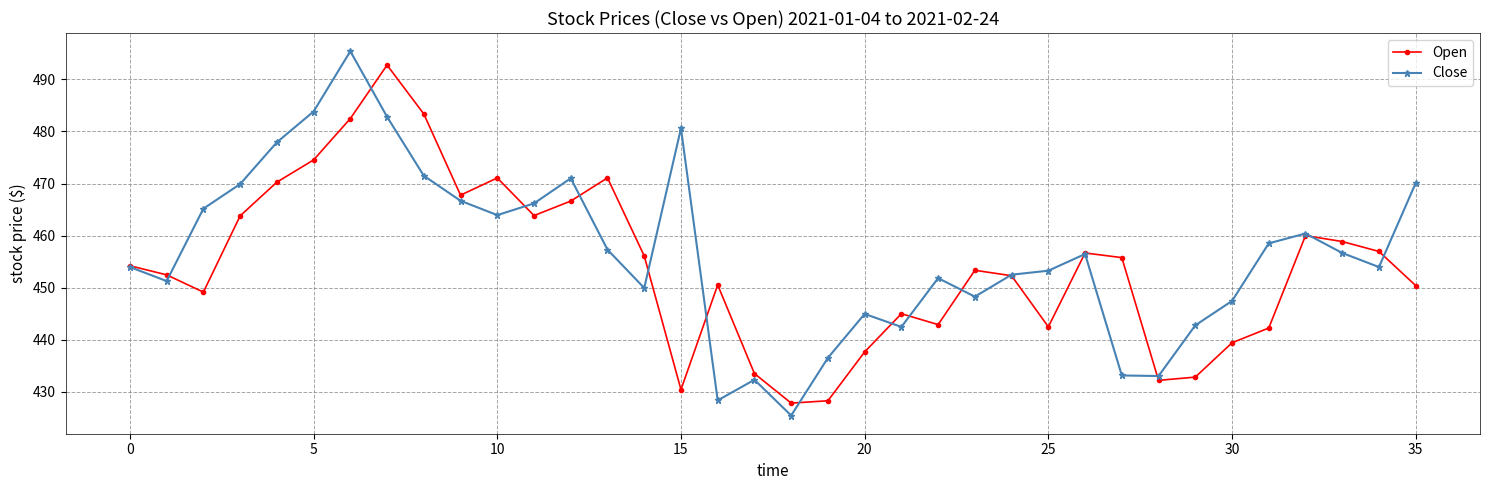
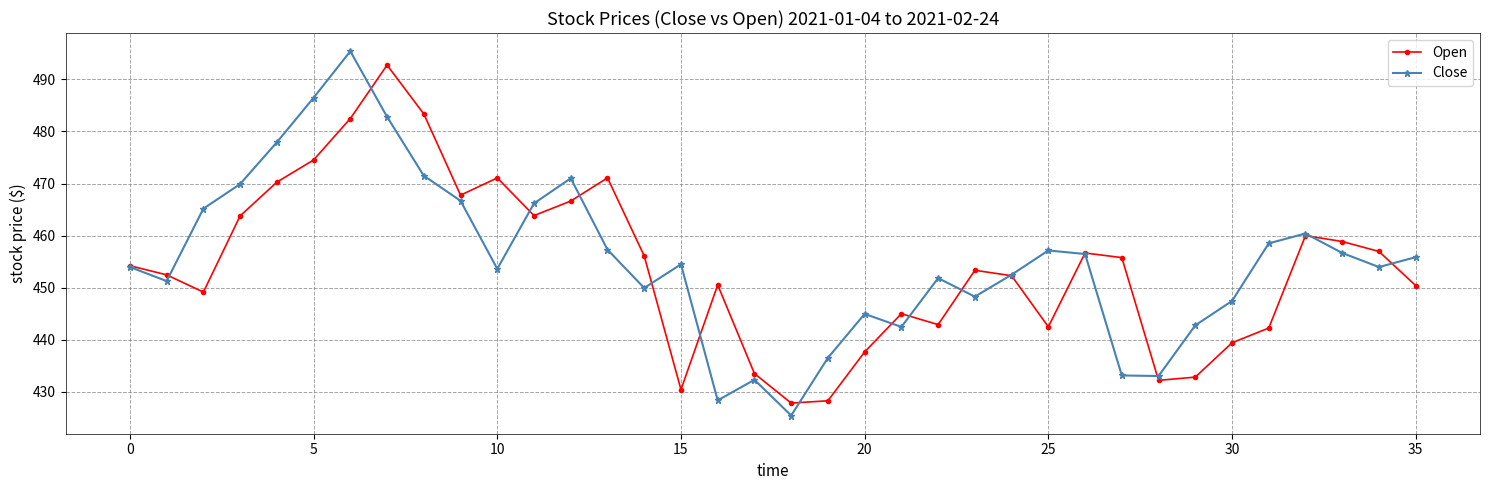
Close, 5: 484 -> 486
Close, 10: 464 -> 454
Close, 15: 481 -> 455
Close, 25: 453 -> 457
Close, 35: 470 -> 456
